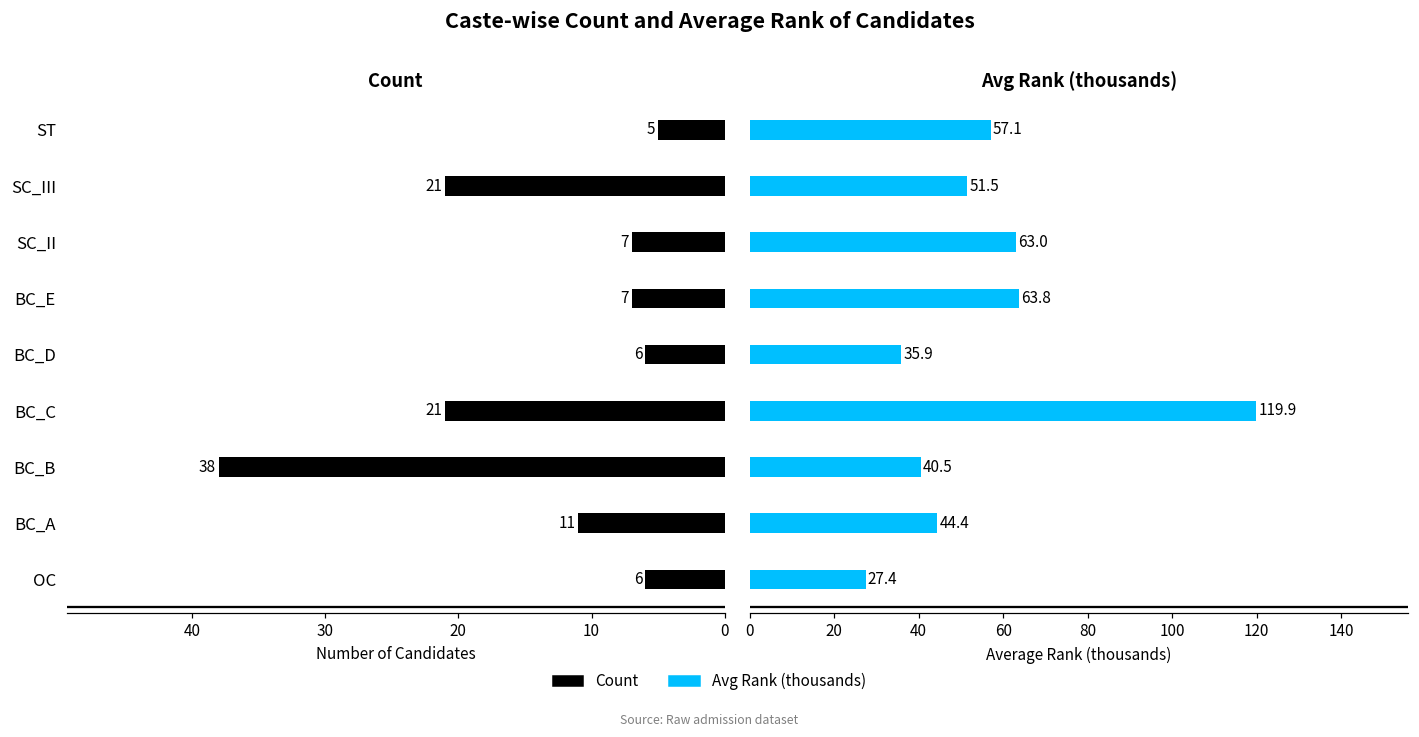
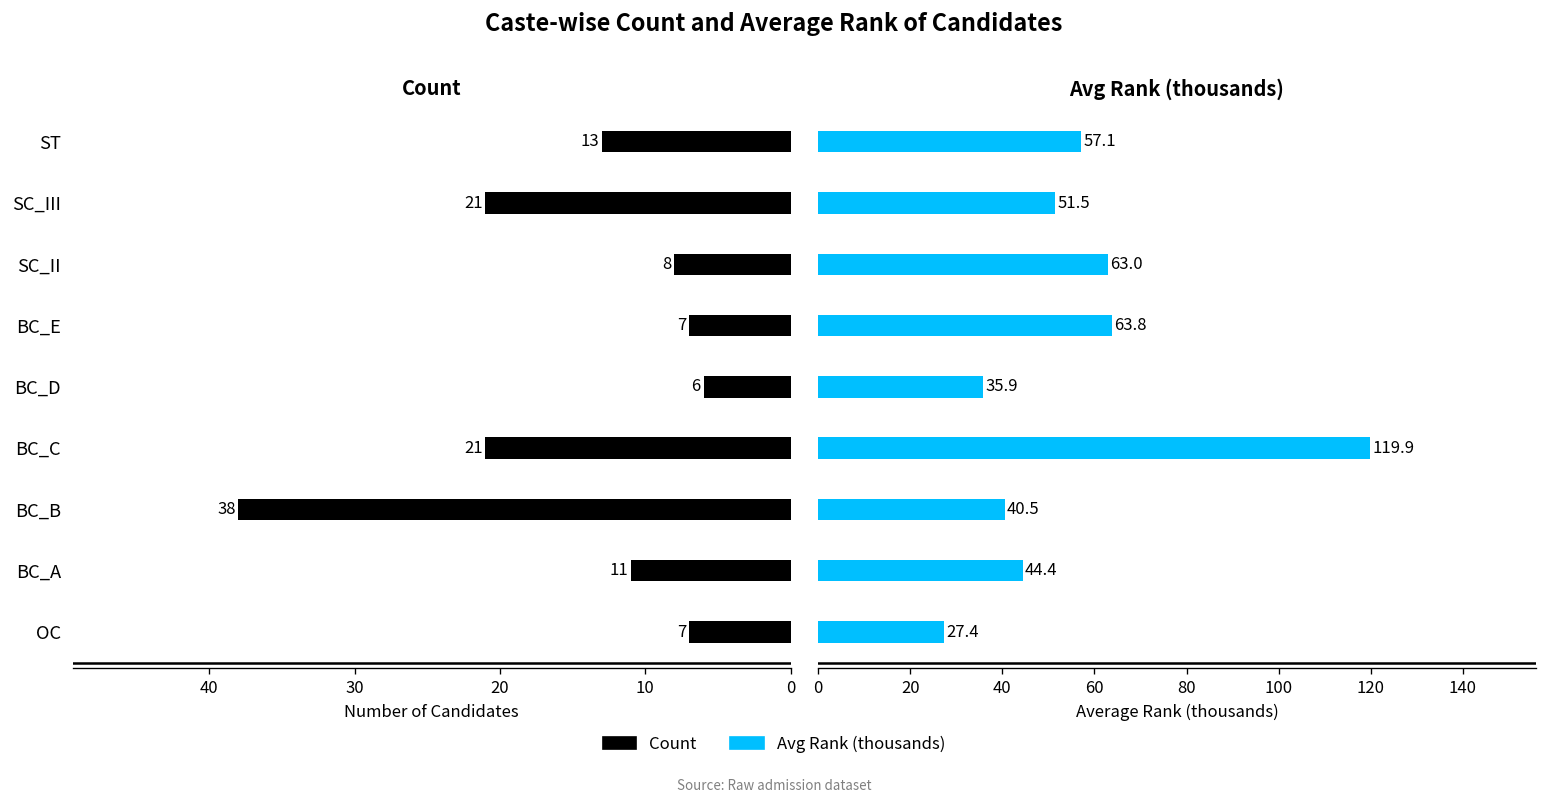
Count, ST: 5 -> 13
Count, SC_II: 7 -> 8
Count, OC: 6 -> 7
